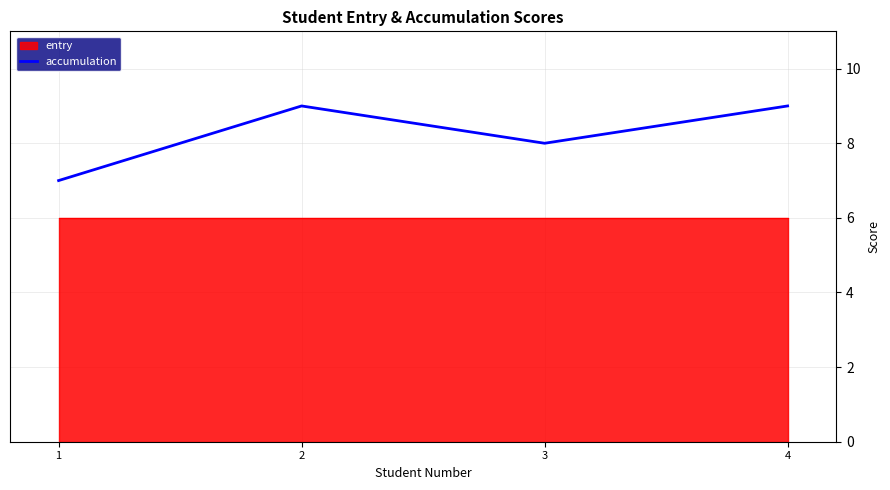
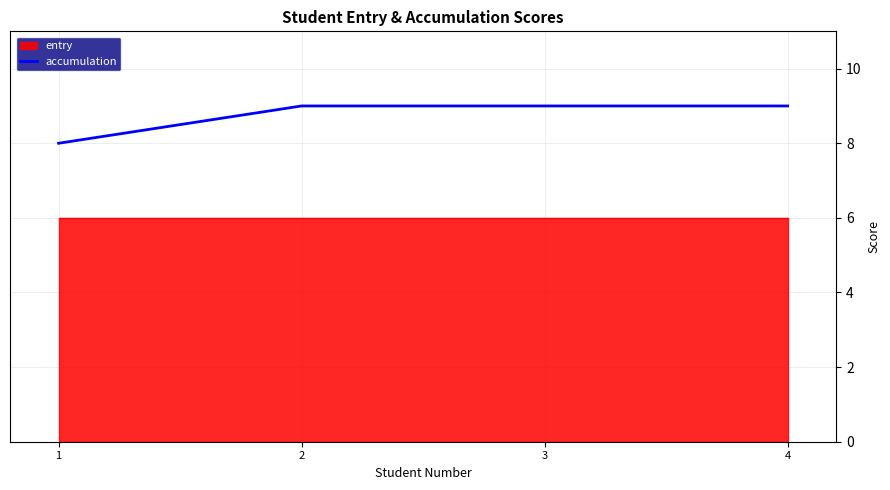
accumulation, 1: 7 -> 8
accumulation, 3: 8 -> 9
